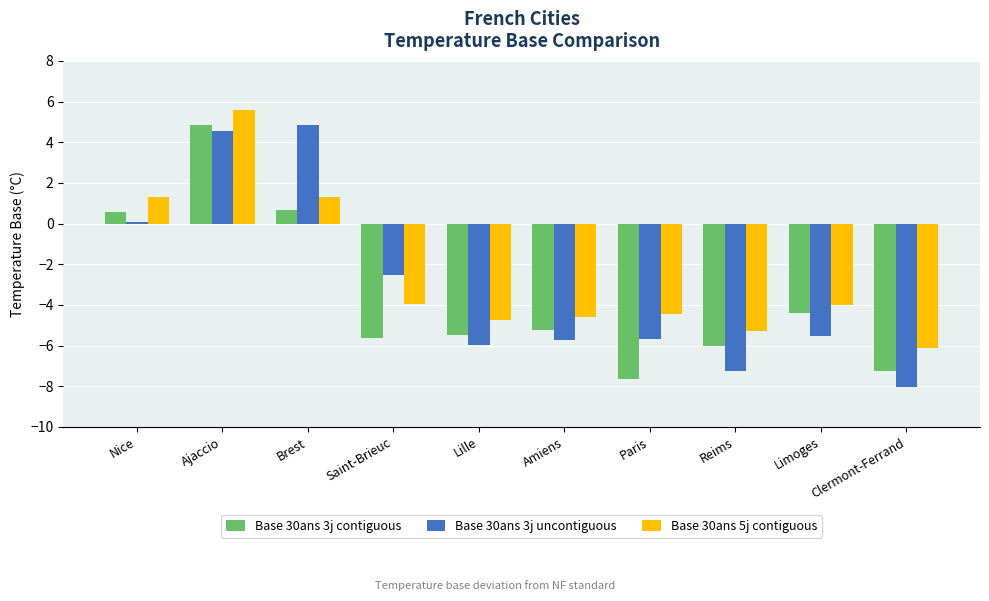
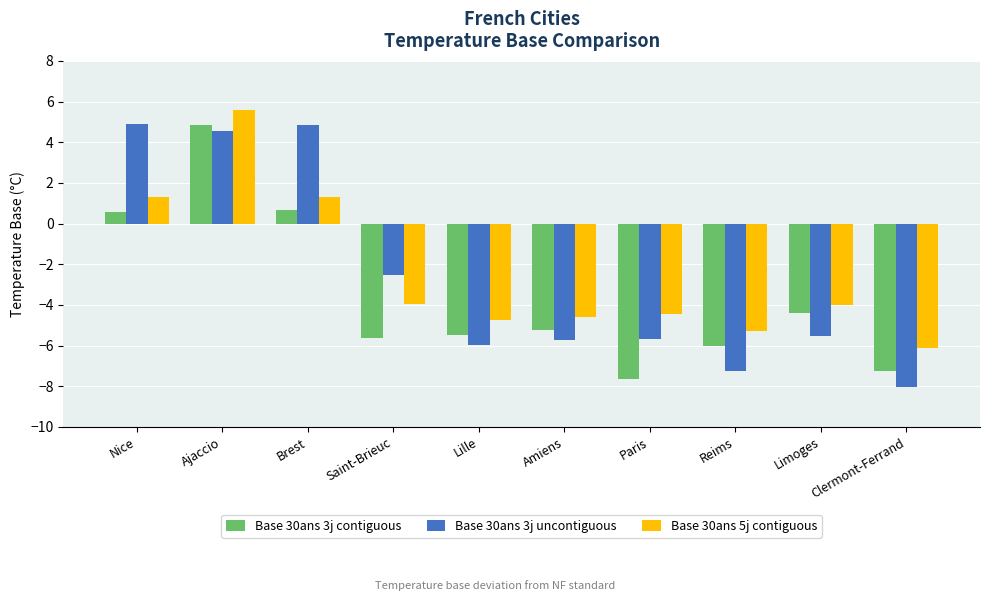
Base 30ans 3j uncontiguous, Nice: 0.1 -> 4.9
